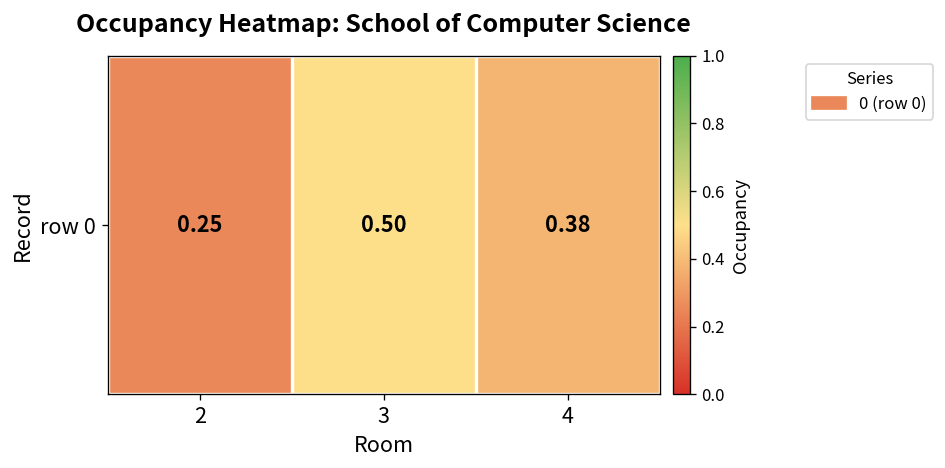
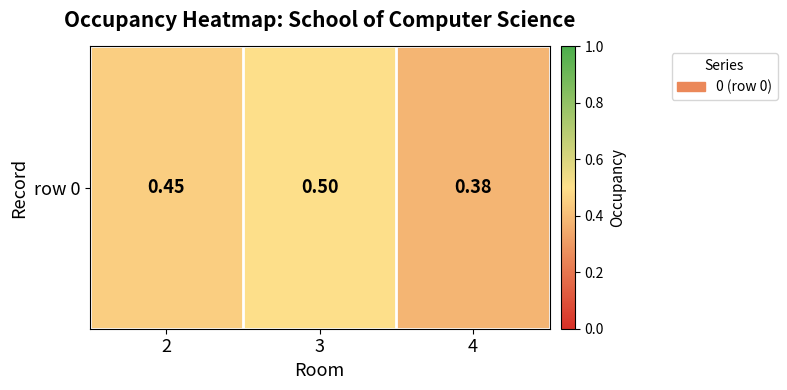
row 0, 2: 0.25 -> 0.45
